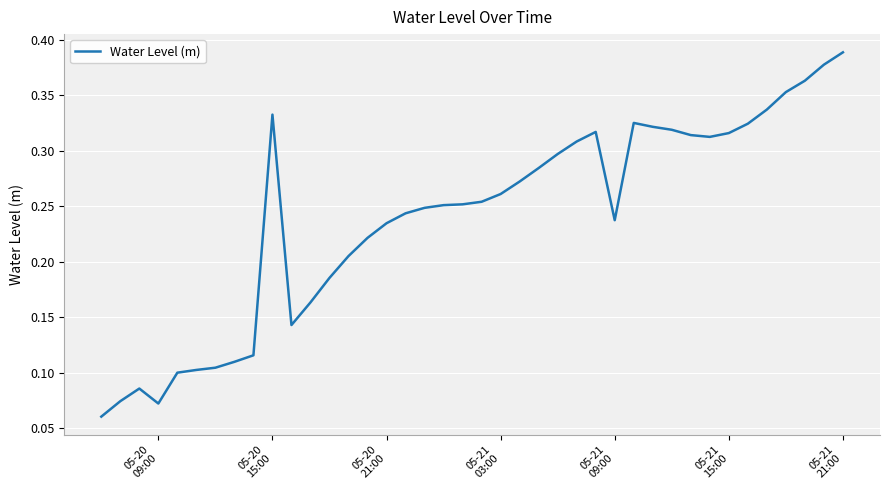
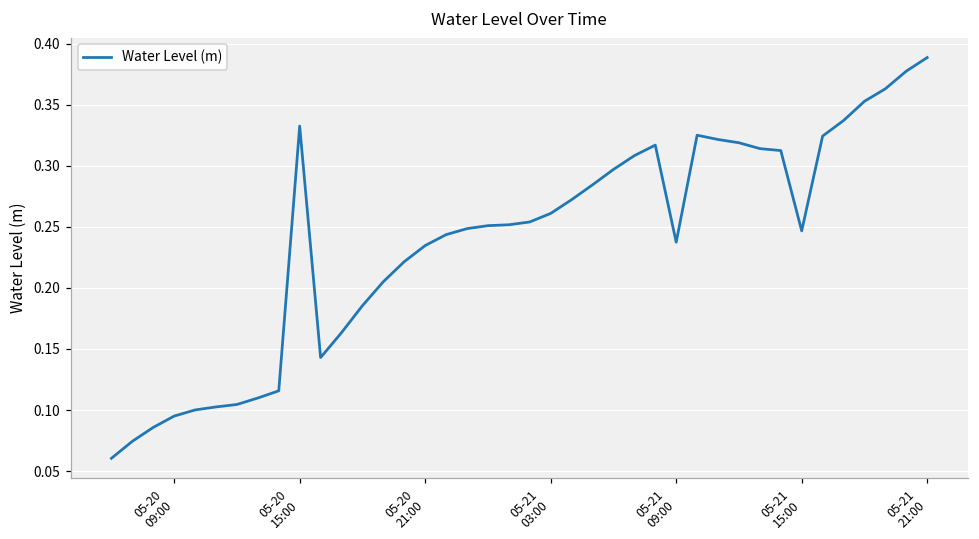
05-20 09:00: 0.072 -> 0.095
05-21 15:00: 0.316 -> 0.247
